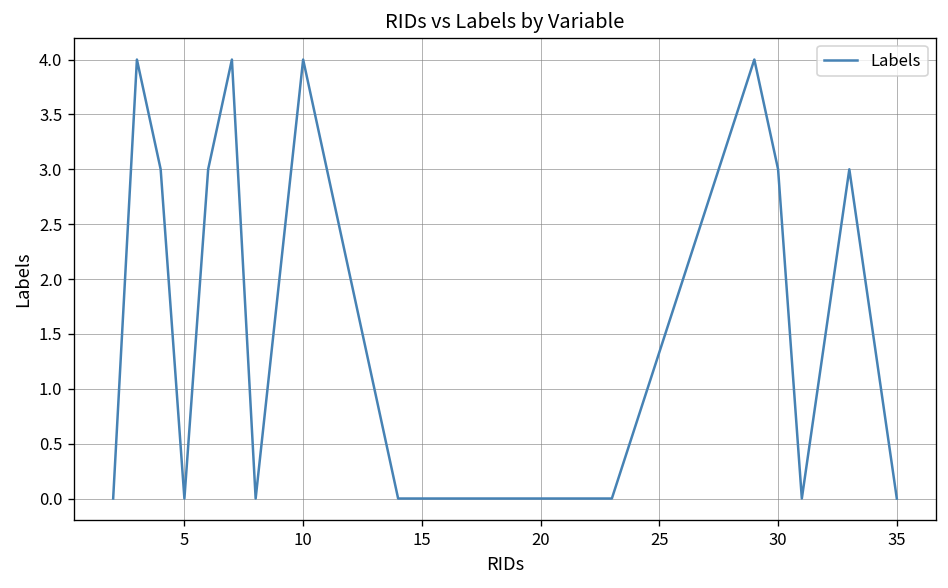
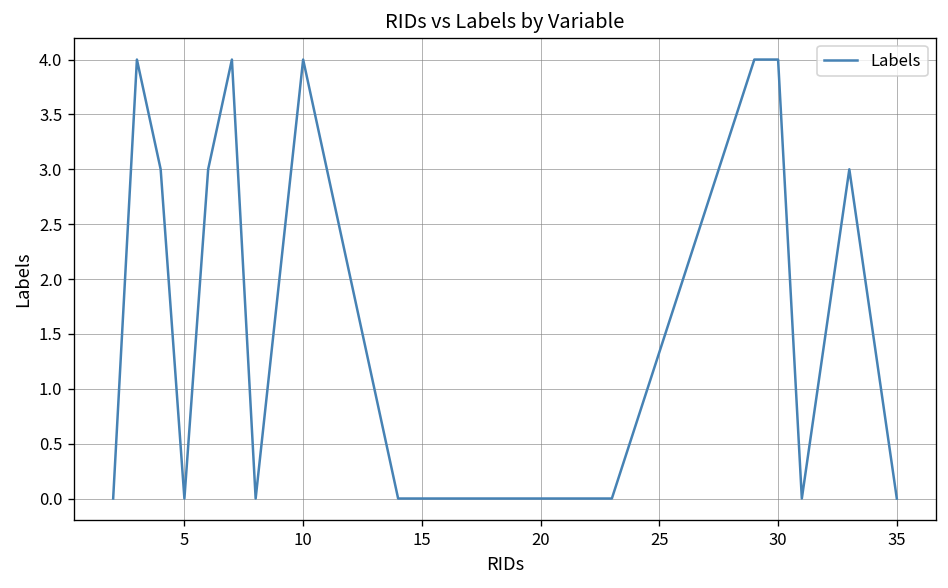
30: 3 -> 4
